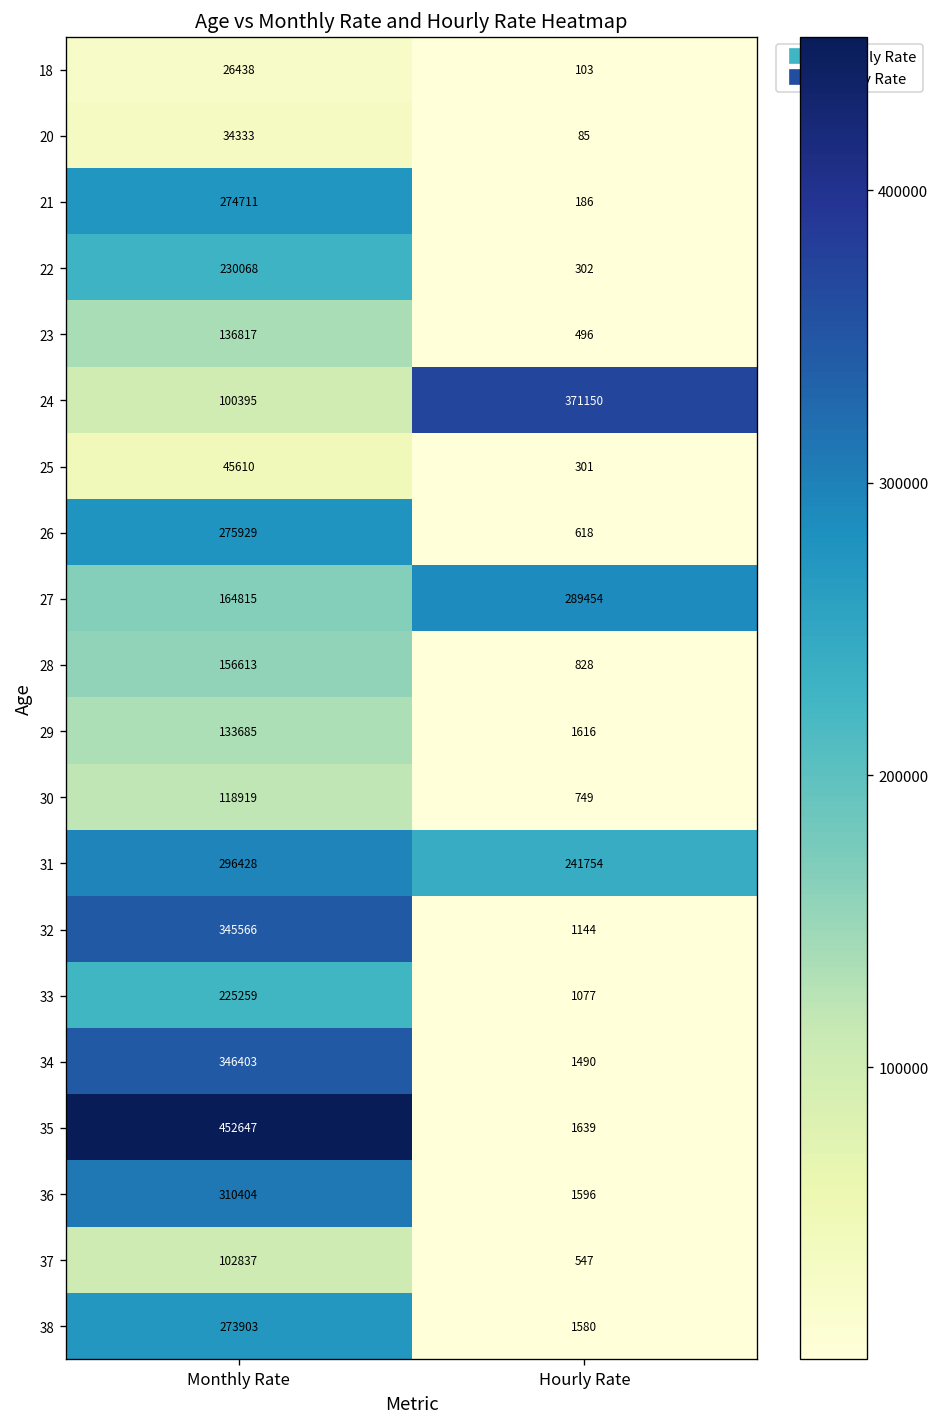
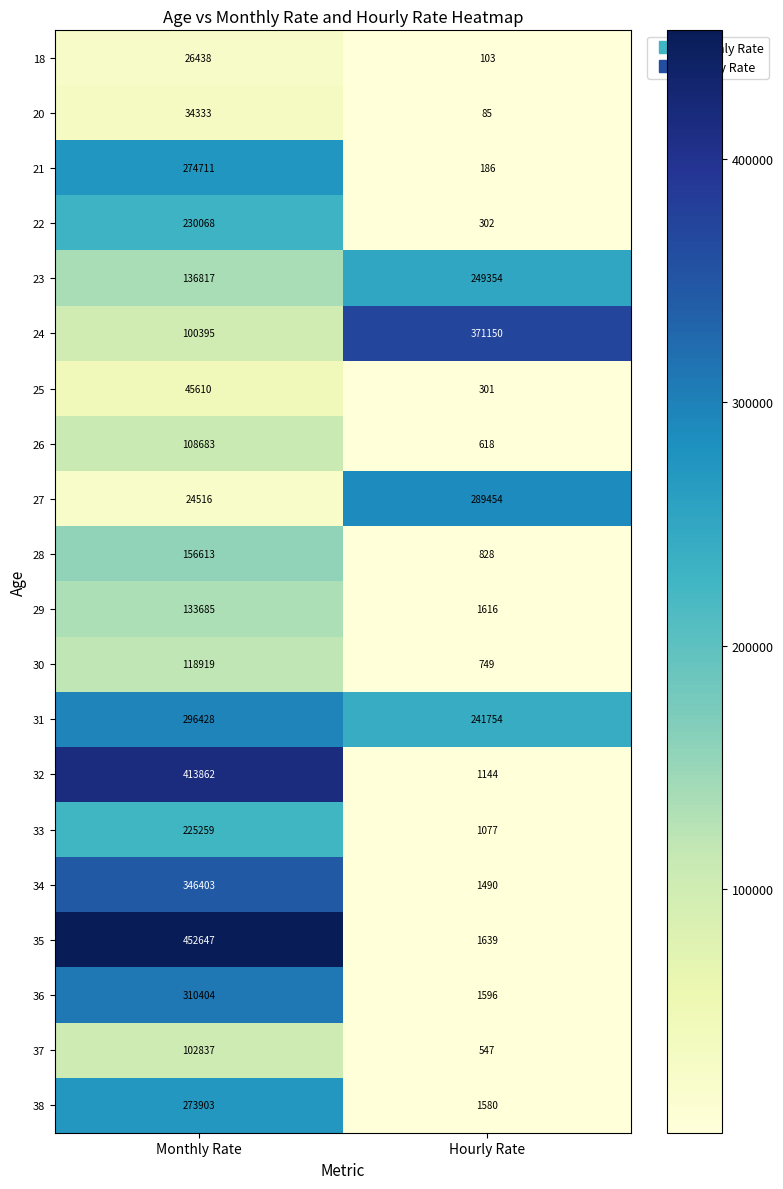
23, Hourly Rate: 496 -> 249354
26, Monthly Rate: 275929 -> 108683
27, Monthly Rate: 164815 -> 24516
32, Monthly Rate: 345566 -> 413862
